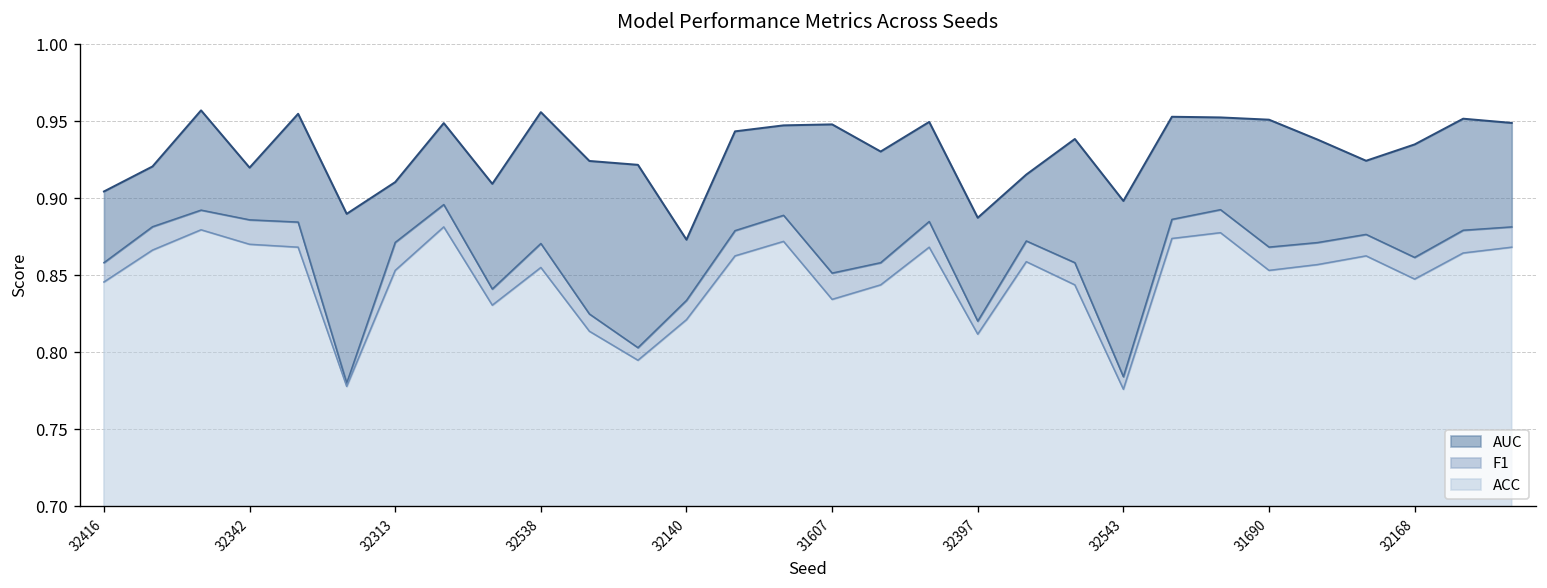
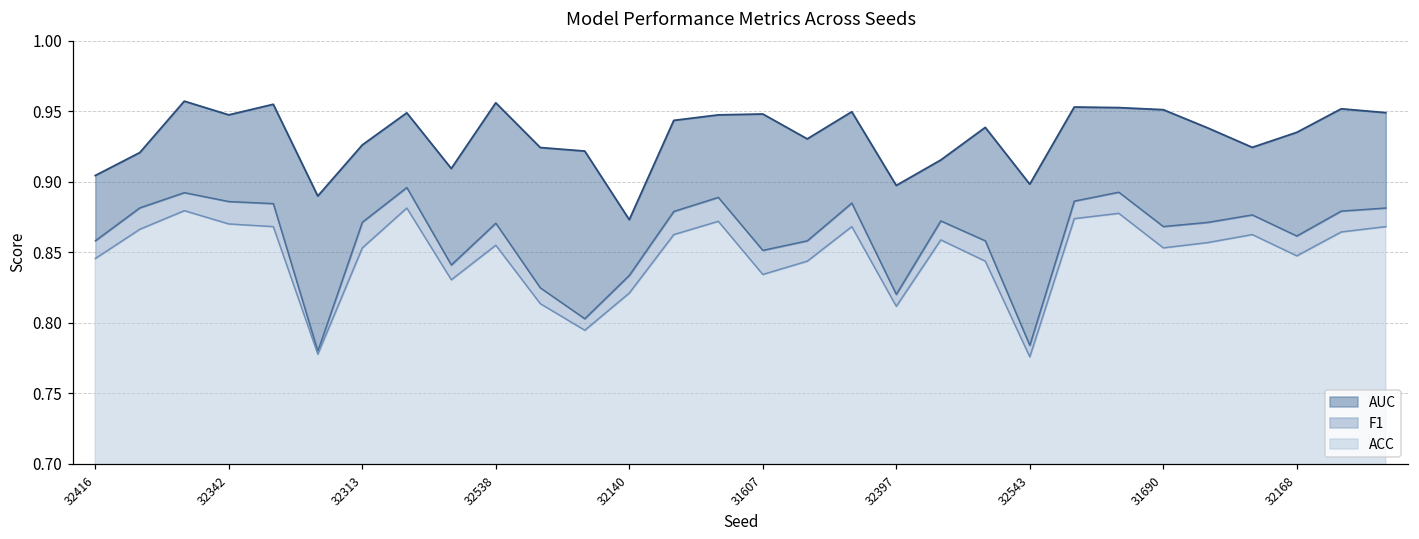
AUC, 32342: 0.920 -> 0.947
AUC, 32313: 0.910 -> 0.926
AUC, 32397: 0.887 -> 0.897
